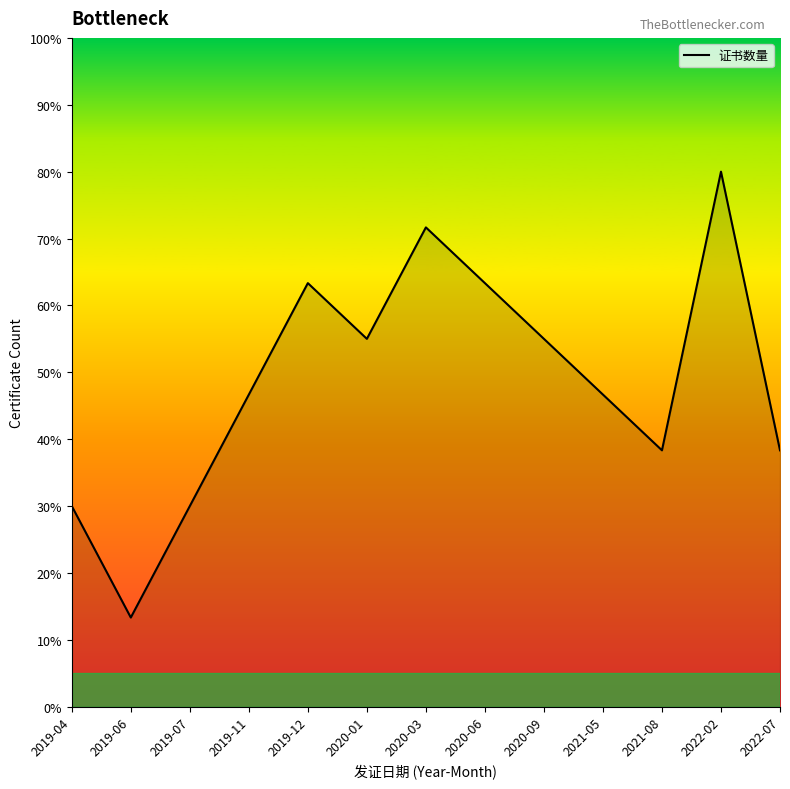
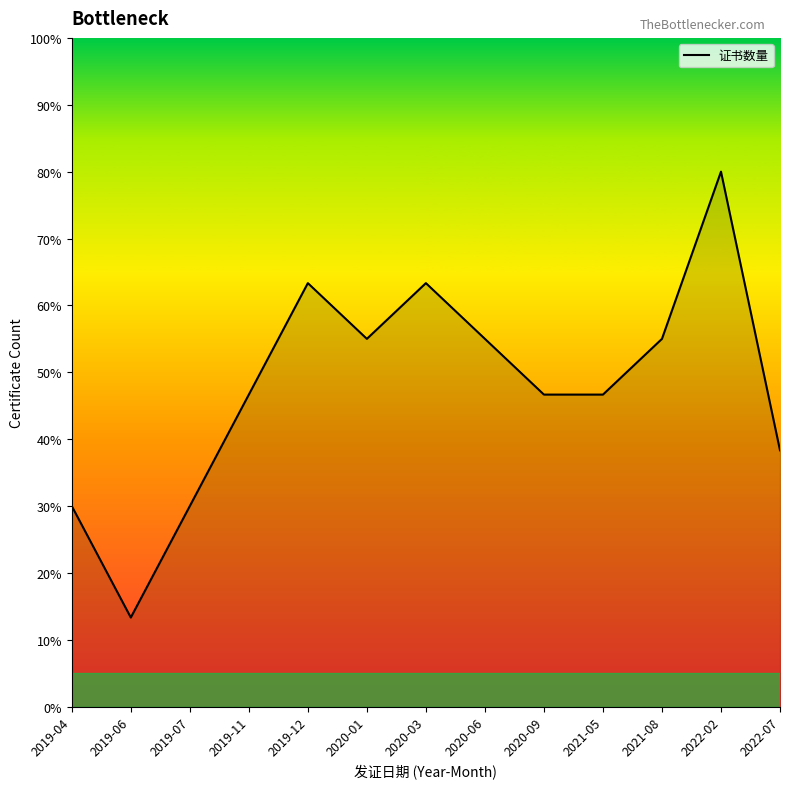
2020-03: 72% -> 63%
2020-06: 63% -> 55%
2020-09: 55% -> 47%
2021-08: 38% -> 55%
